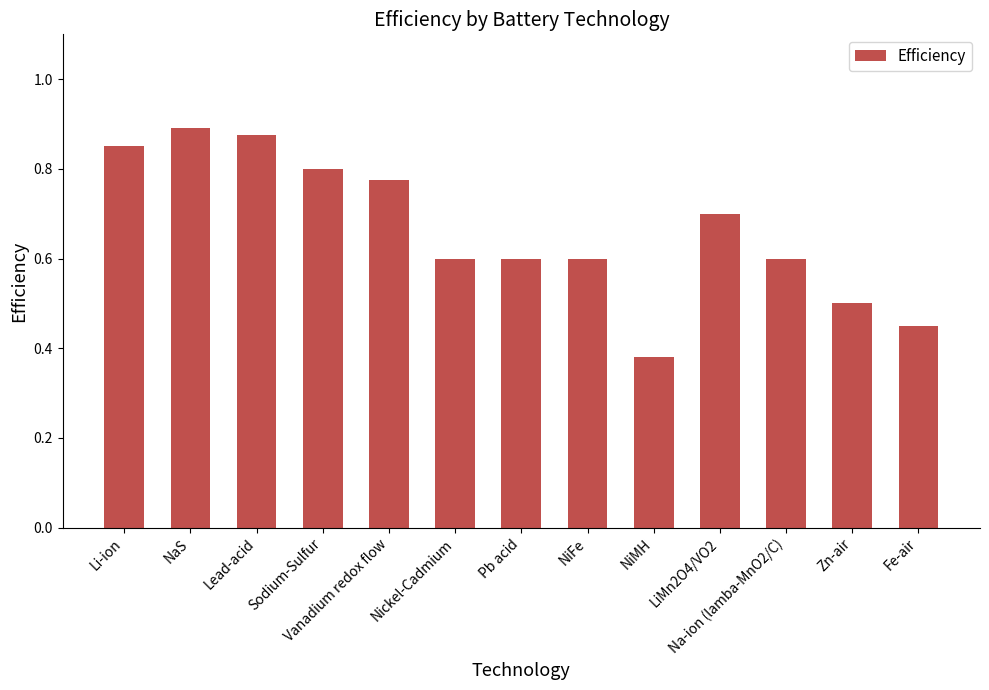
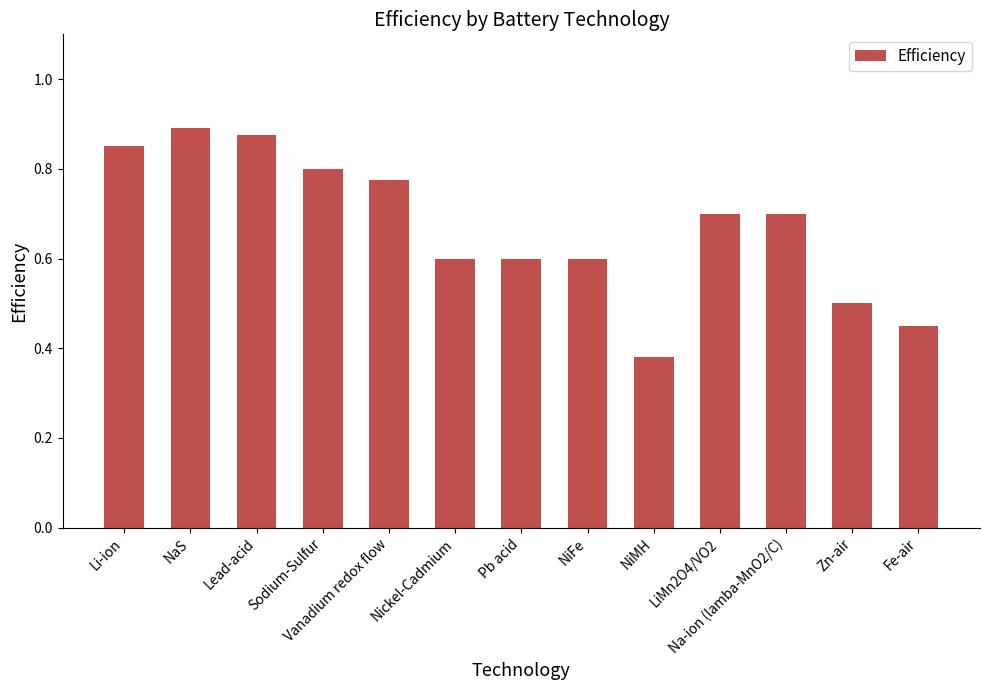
Na-ion (lamba-MnO2/C): 0.6 -> 0.7
